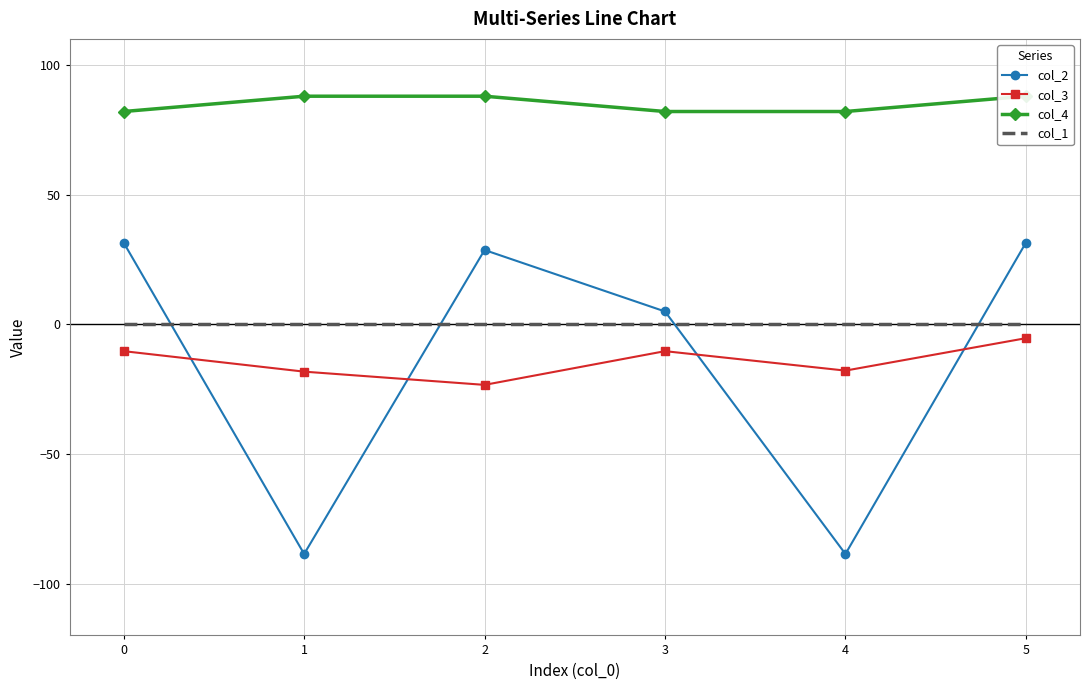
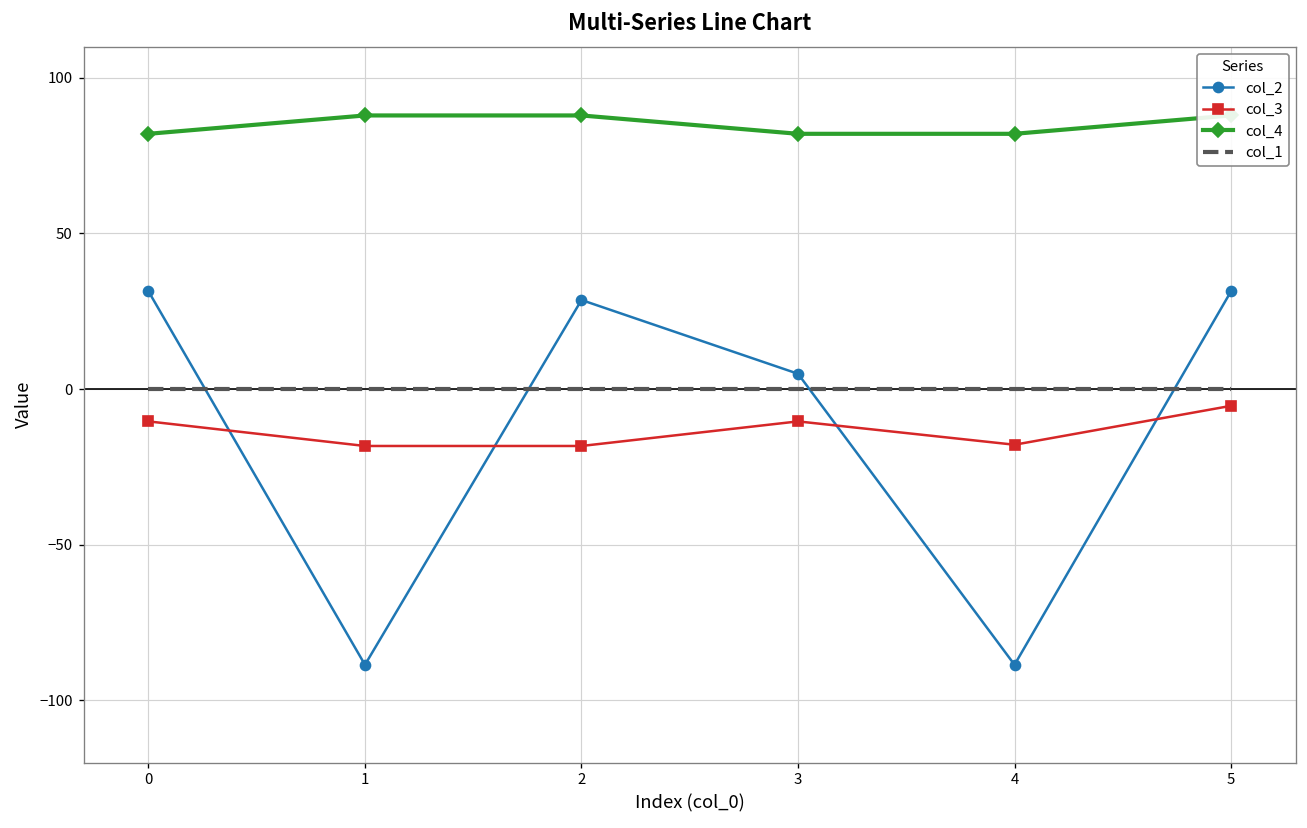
col_3, 2: -23 -> -18
